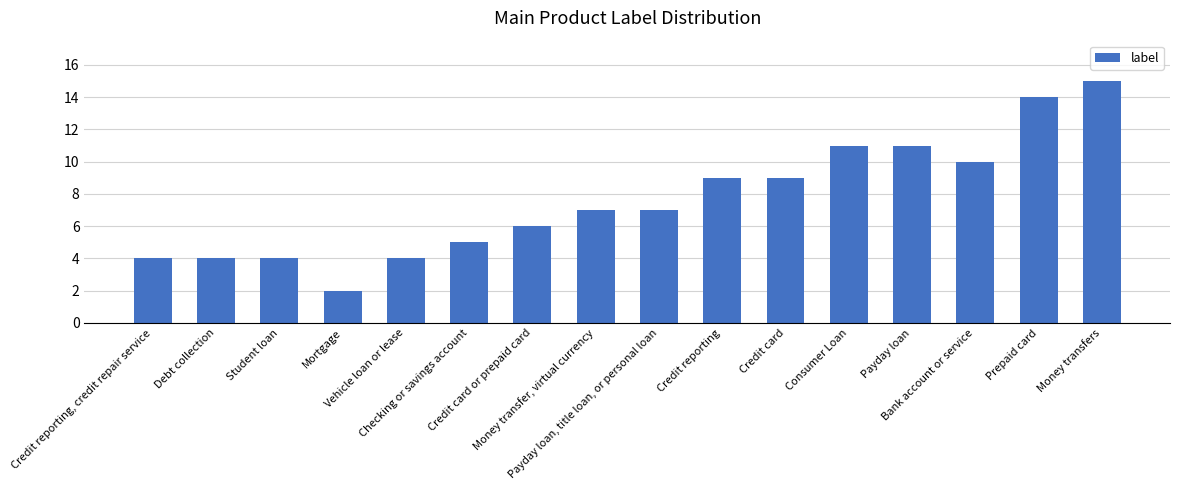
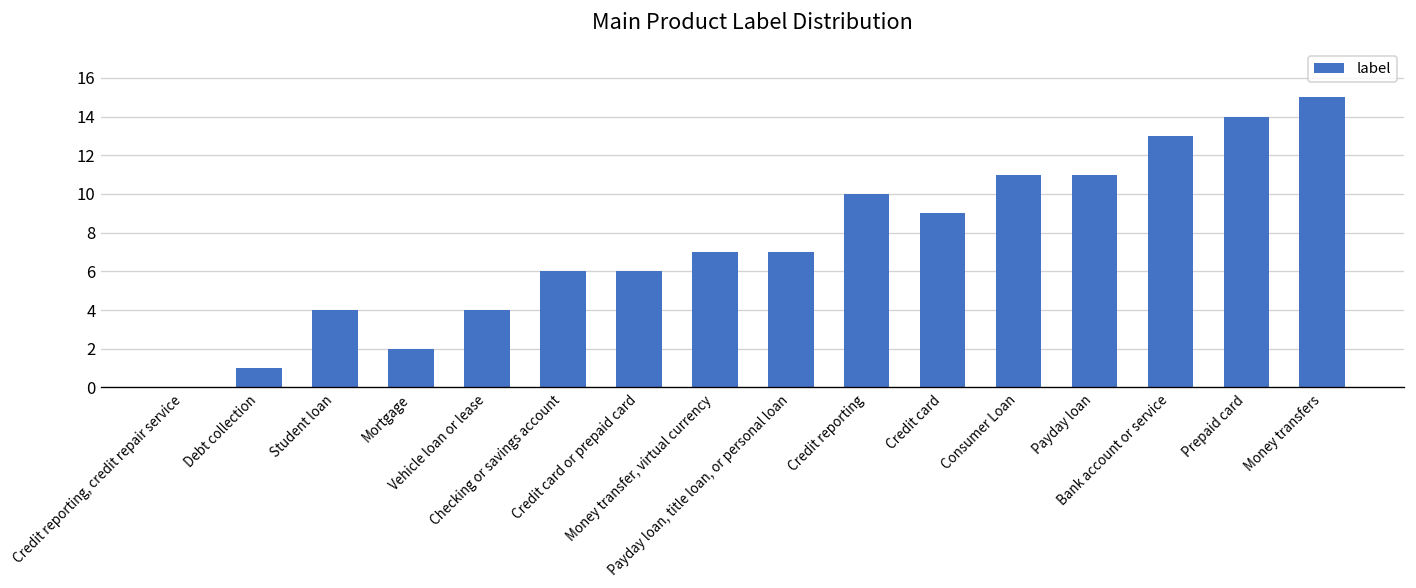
Credit reporting, credit repair service: 4 -> 0
Debt collection: 4 -> 1
Checking or savings account: 5 -> 6
Credit reporting: 9 -> 10
Bank account or service: 10 -> 13
